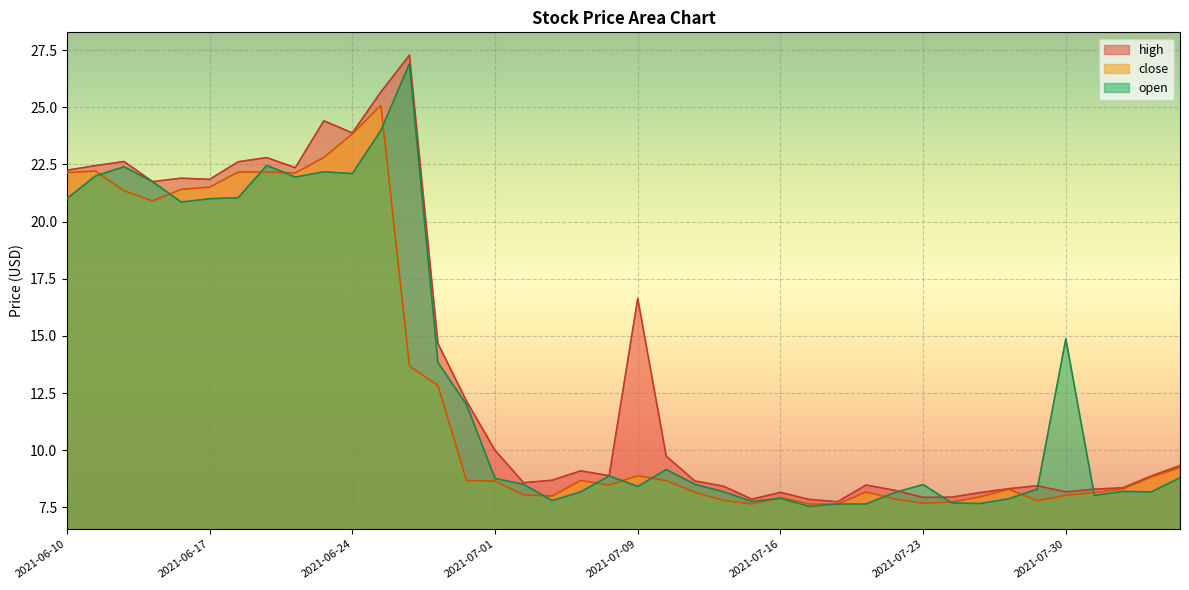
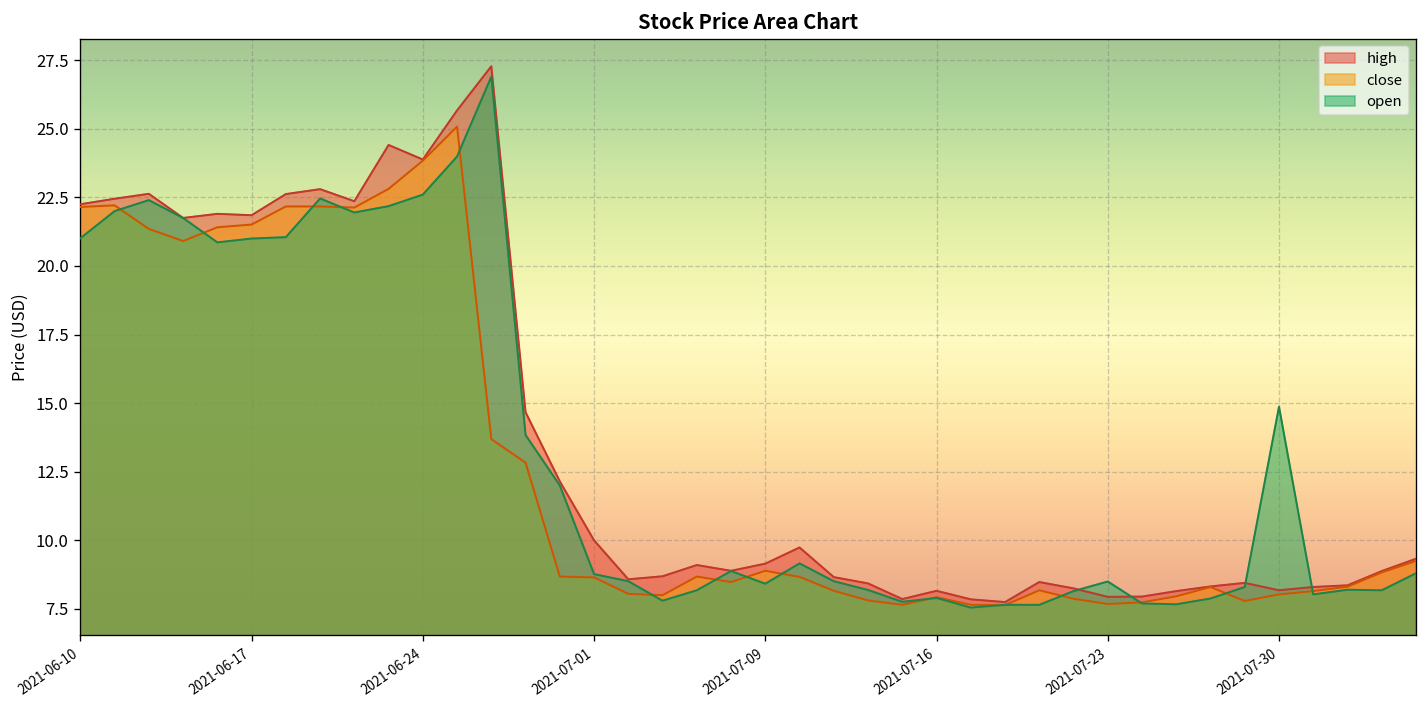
open, 2021-06-24: 22.1 -> 22.6
high, 2021-07-09: 16.6 -> 9.2
